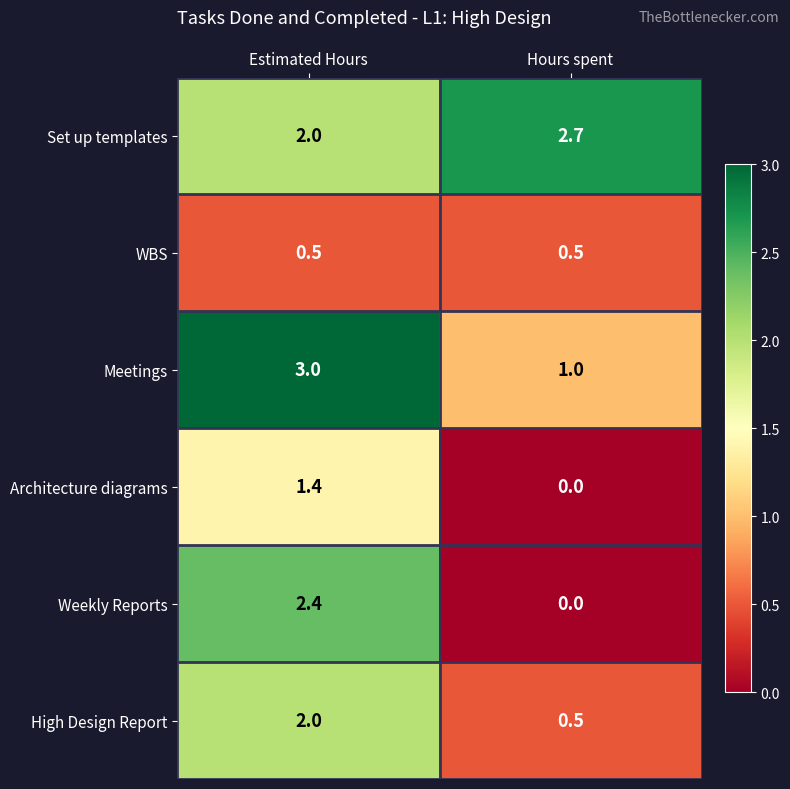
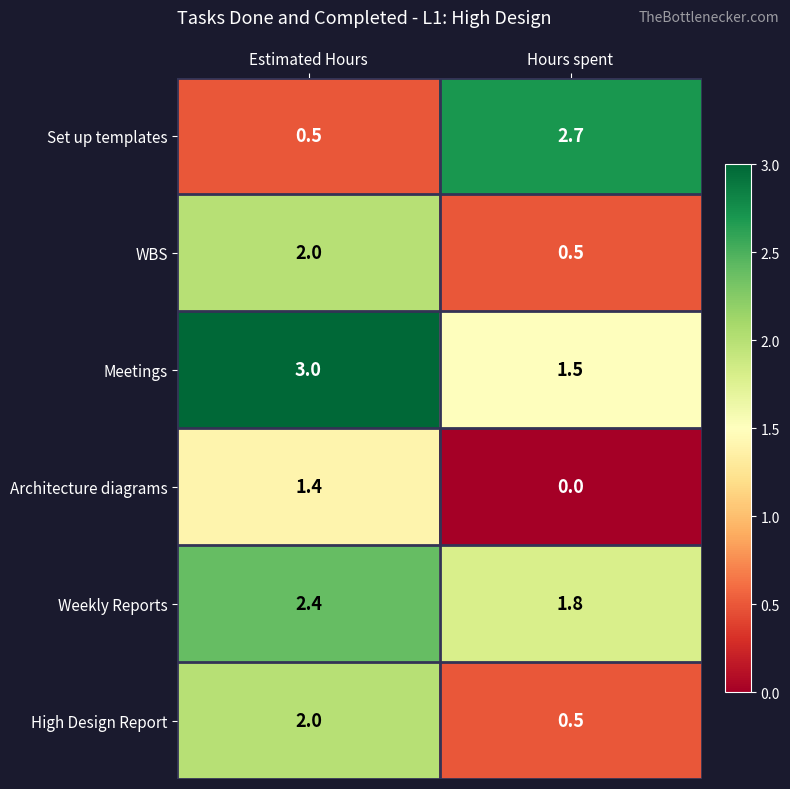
Set up templates, Estimated Hours: 2.0 -> 0.5
WBS, Estimated Hours: 0.5 -> 2.0
Meetings, Hours spent: 1.0 -> 1.5
Weekly Reports, Hours spent: 0.0 -> 1.8
